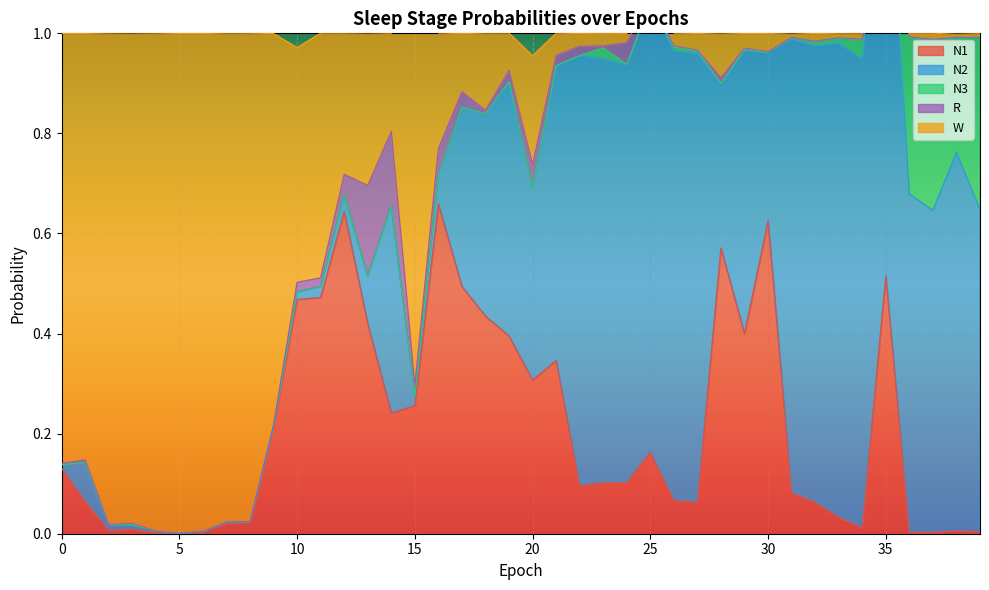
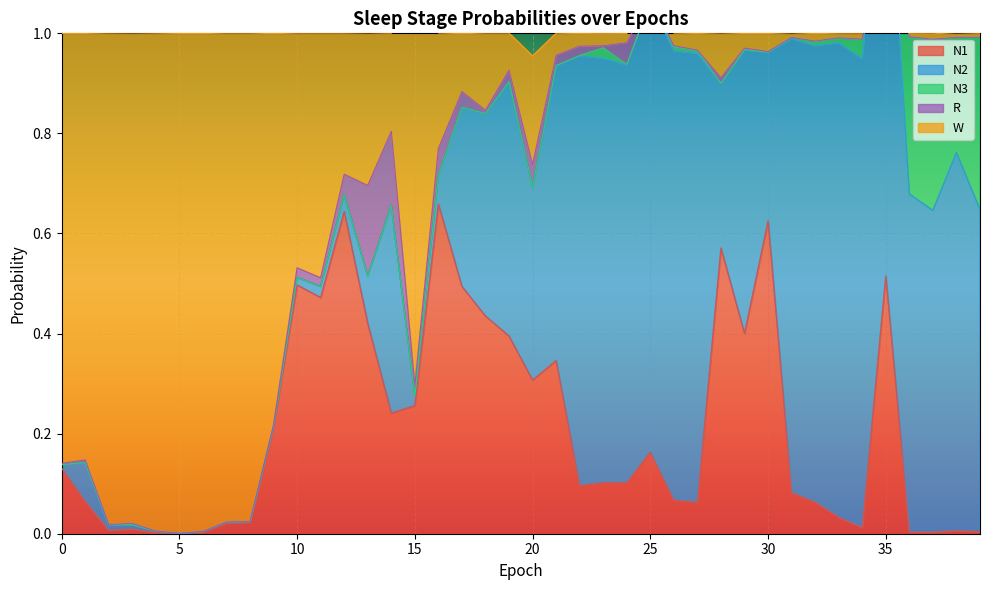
N1, 10: 0.47 -> 0.50
